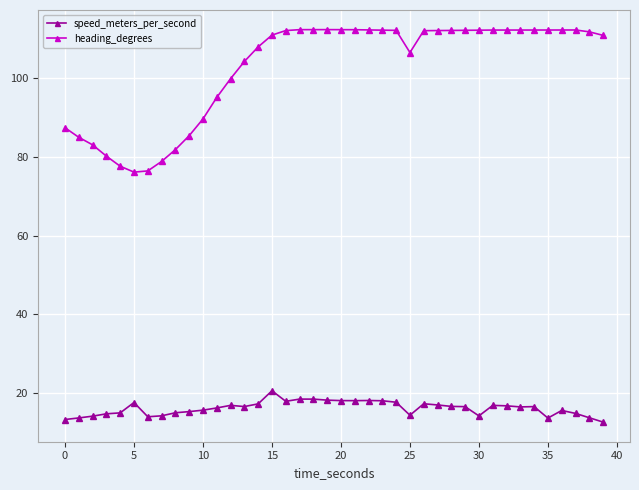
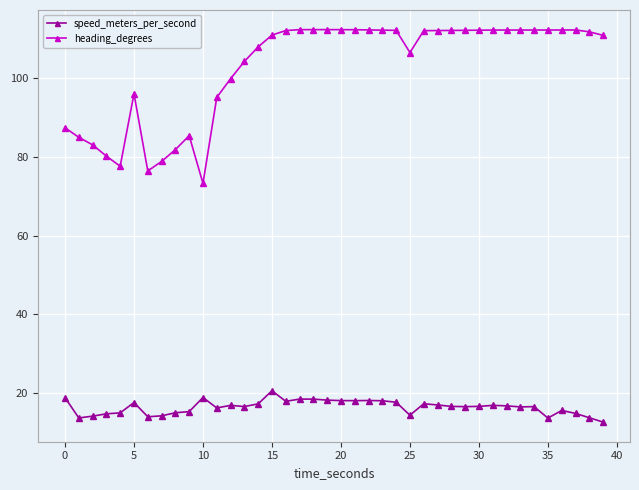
speed_meters_per_second, 0: 13 -> 19
heading_degrees, 5: 76 -> 96
speed_meters_per_second, 10: 16 -> 19
heading_degrees, 10: 90 -> 73
speed_meters_per_second, 30: 14 -> 17
